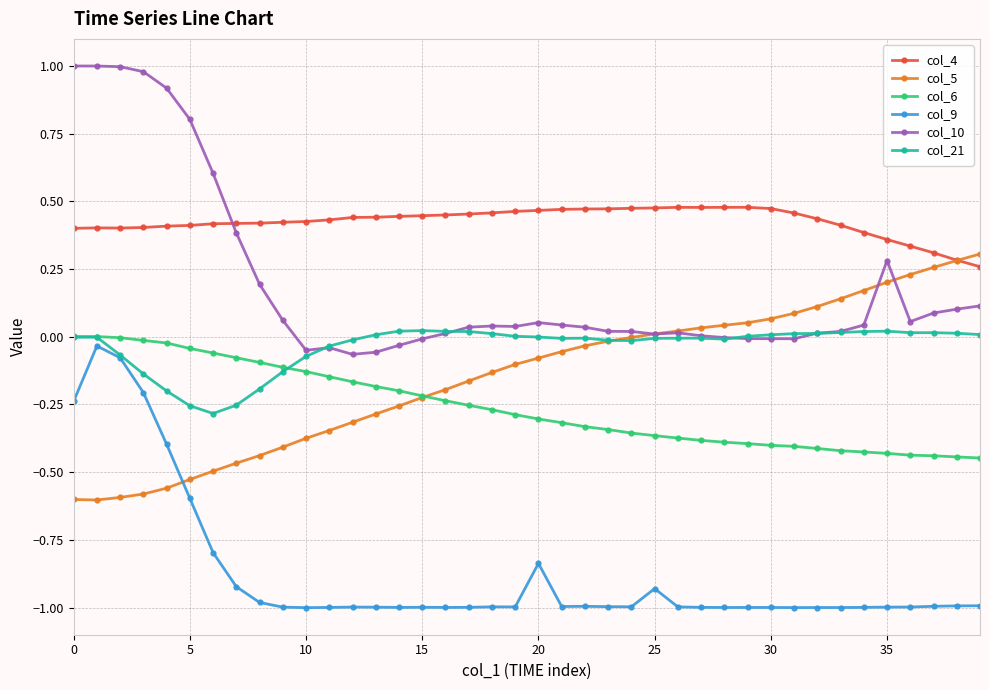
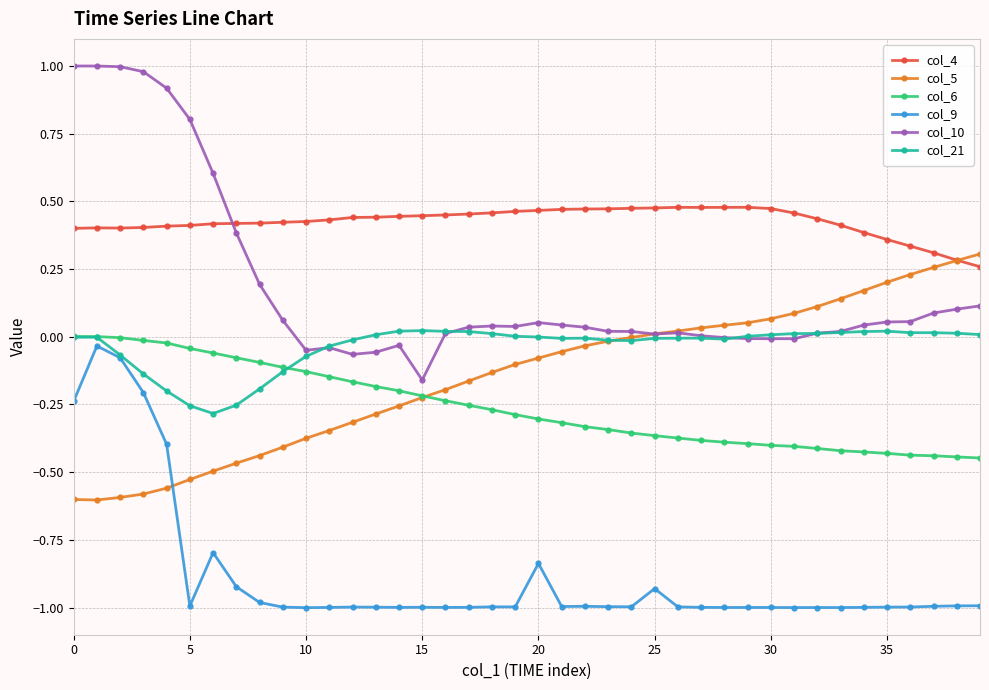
col_9, 5: -0.60 -> -0.99
col_10, 15: -0.01 -> -0.16
col_10, 35: 0.28 -> 0.05
